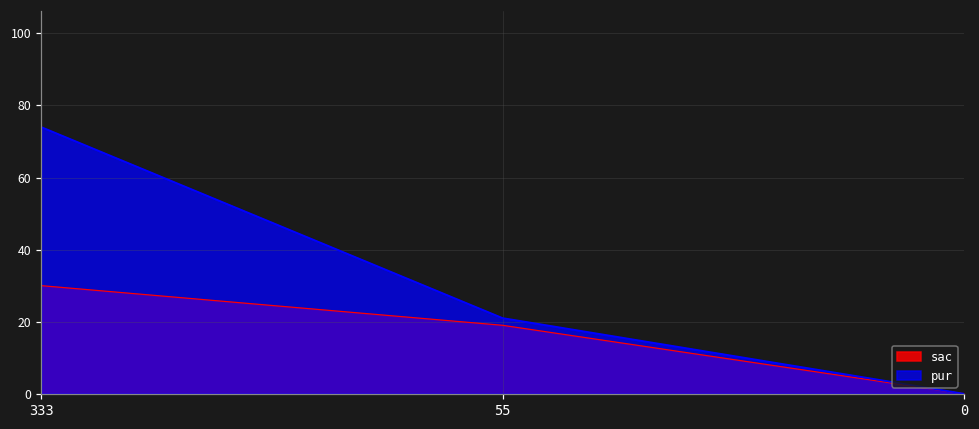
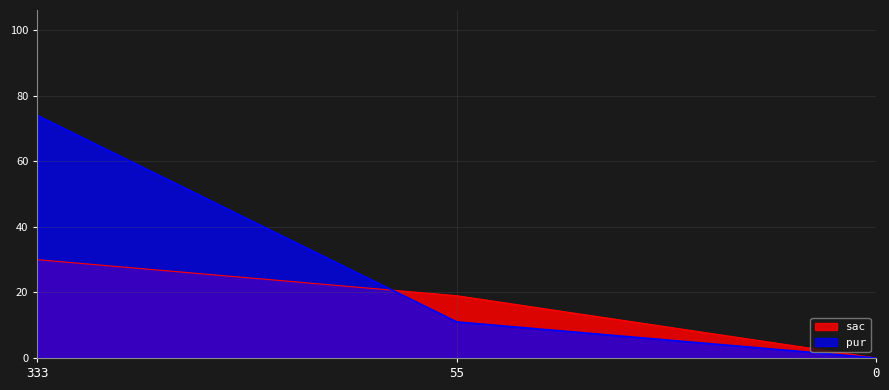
pur, 55: 21 -> 11
